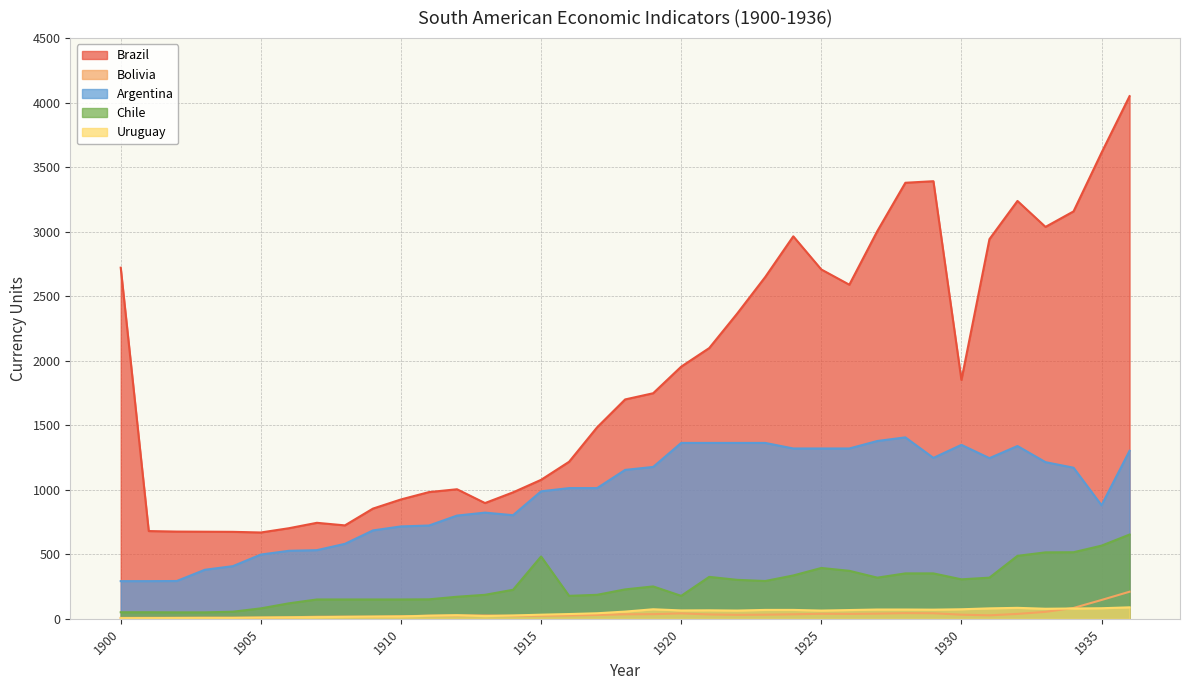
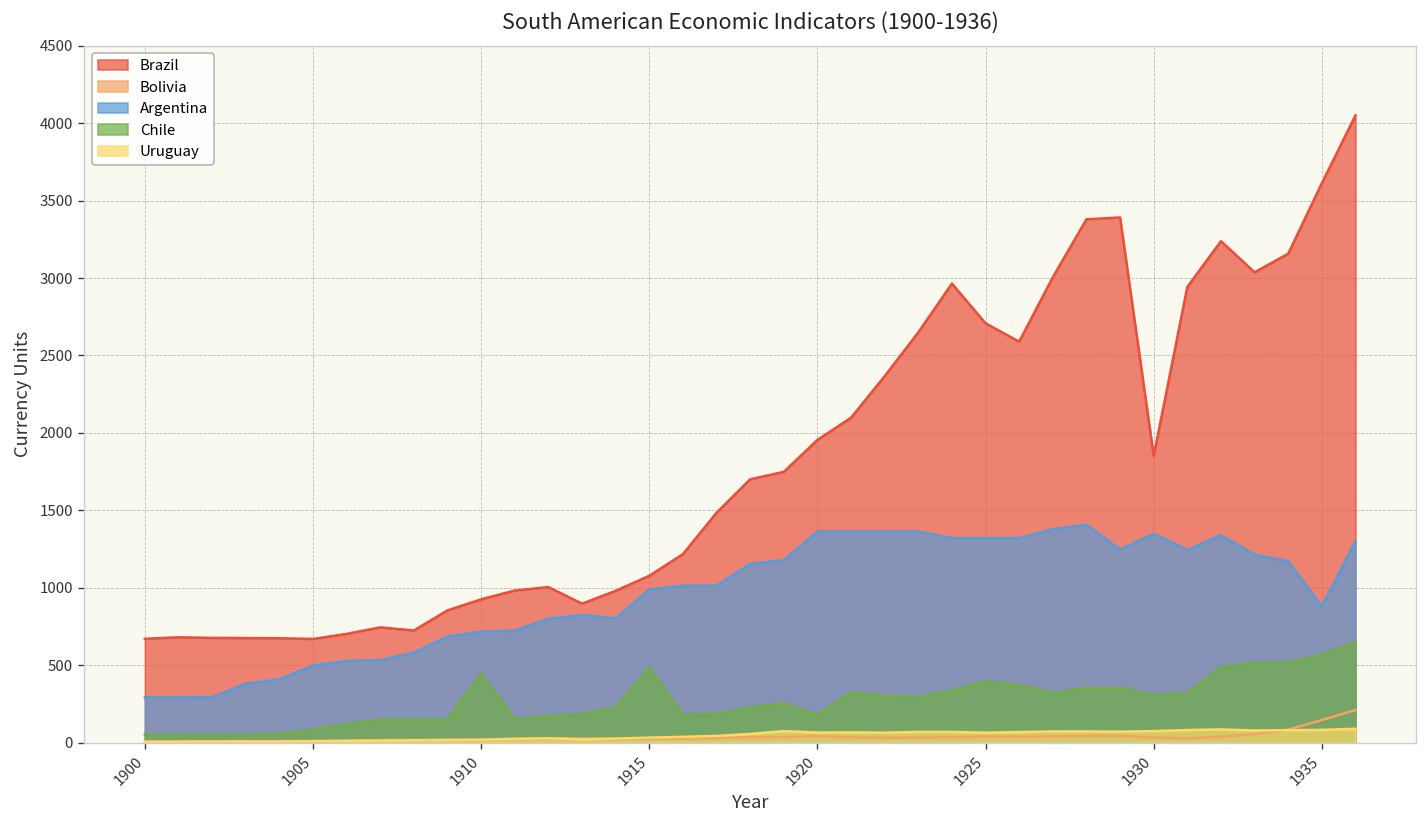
Brazil, 1900: 2720 -> 670
Chile, 1910: 150 -> 440
